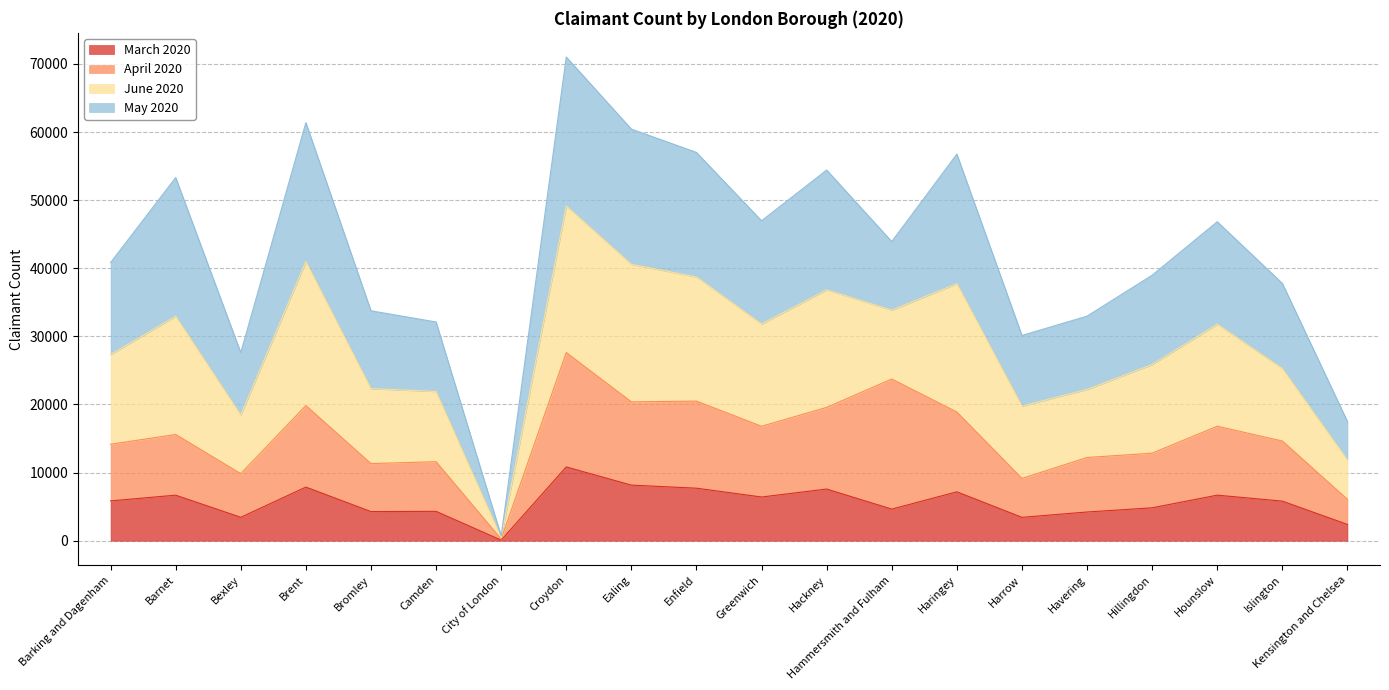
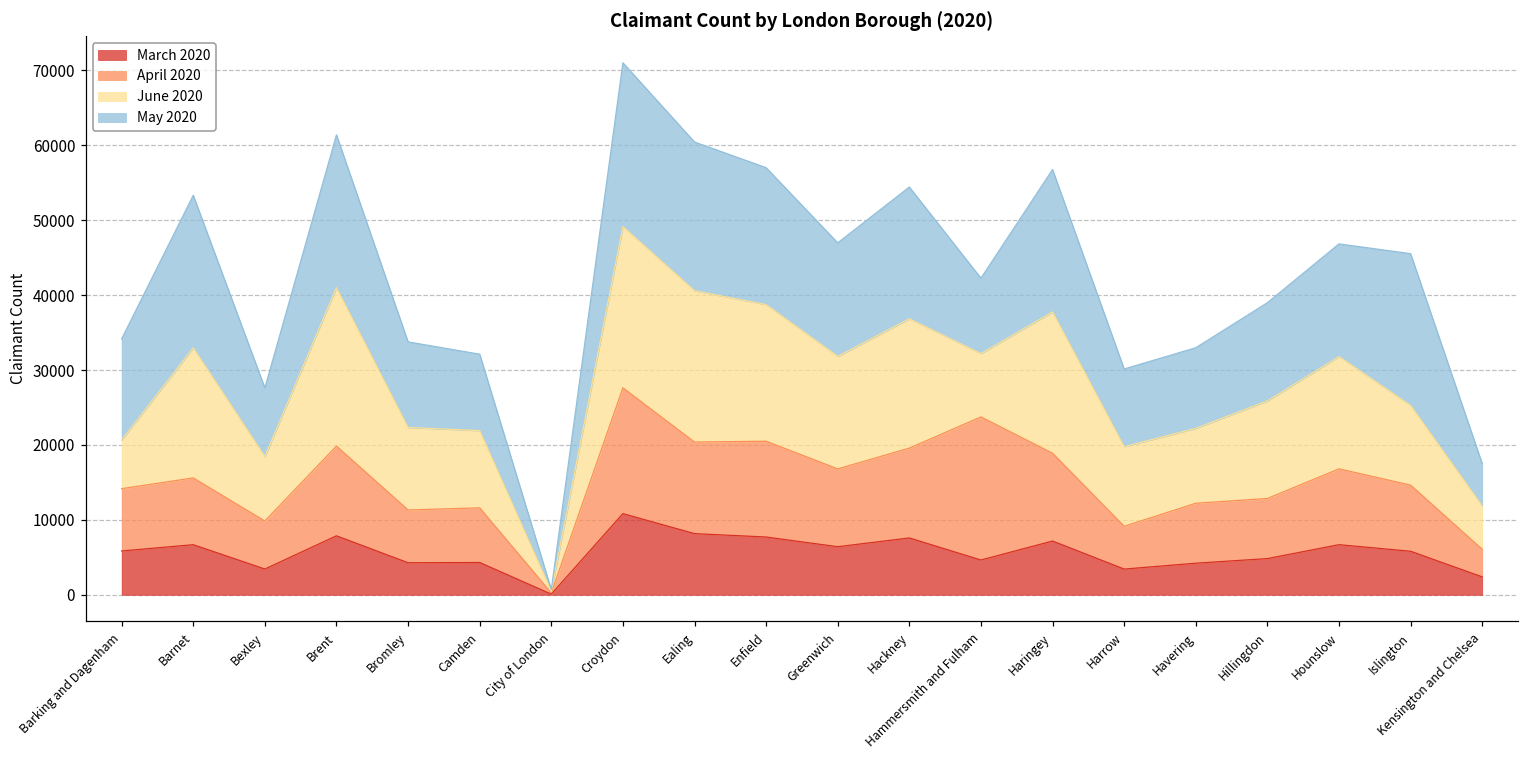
June 2020, Barking and Dagenham: 13000 -> 6000
June 2020, Hammersmith and Fulham: 10000 -> 8000
May 2020, Islington: 13000 -> 20000
